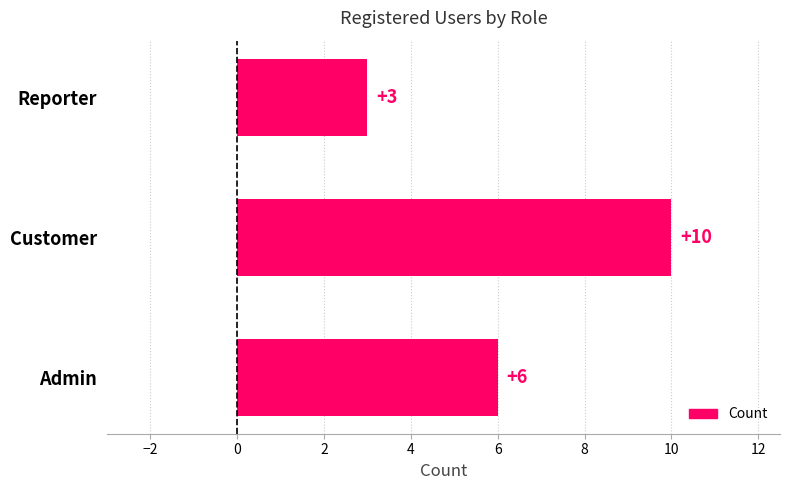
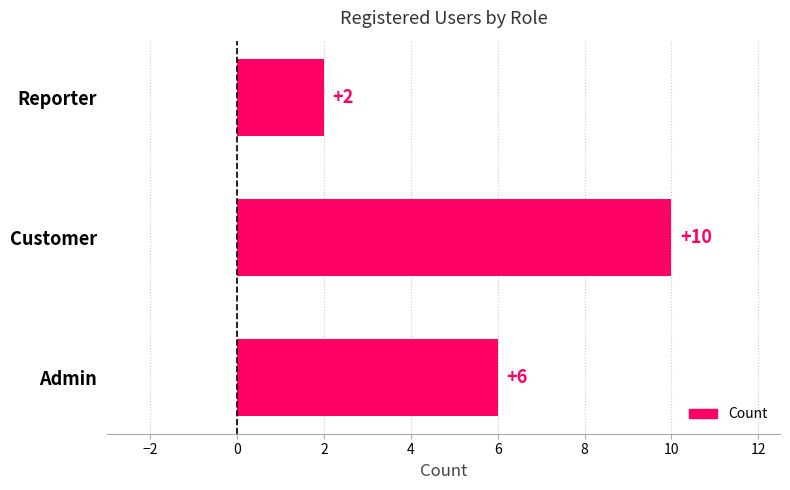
Reporter: +3 -> +2
